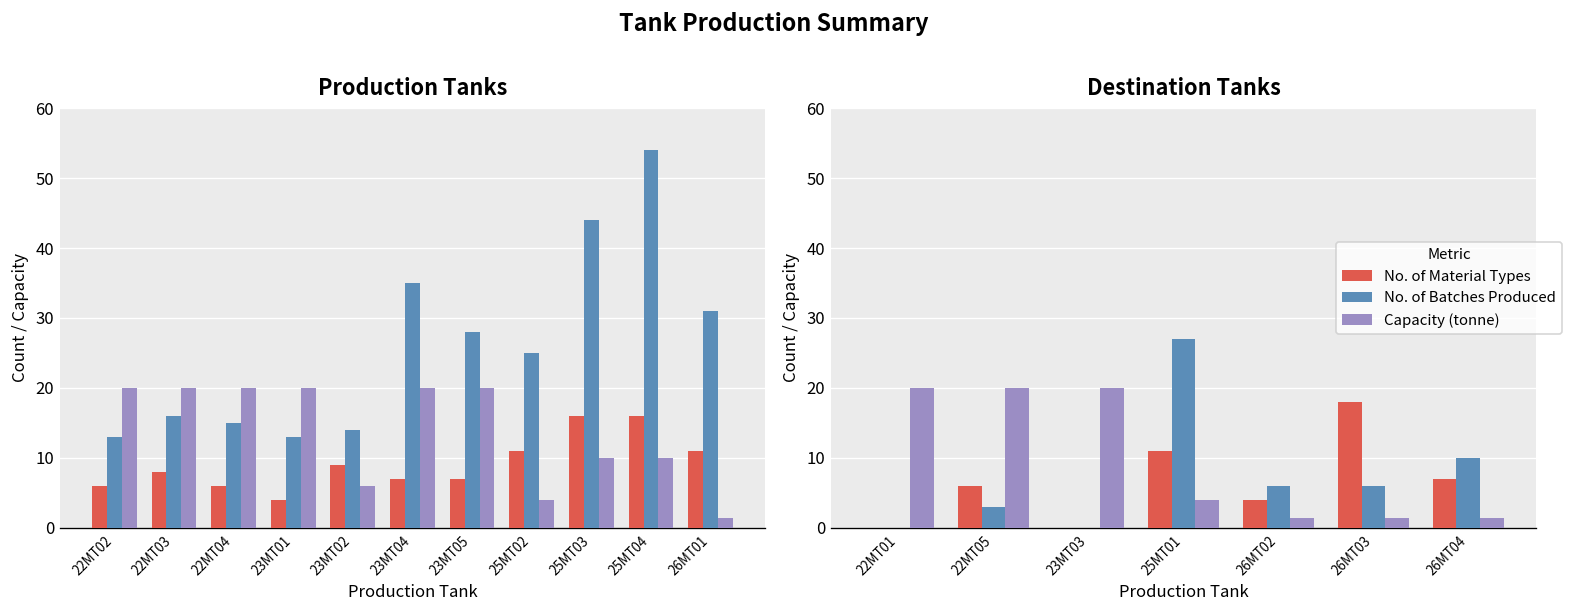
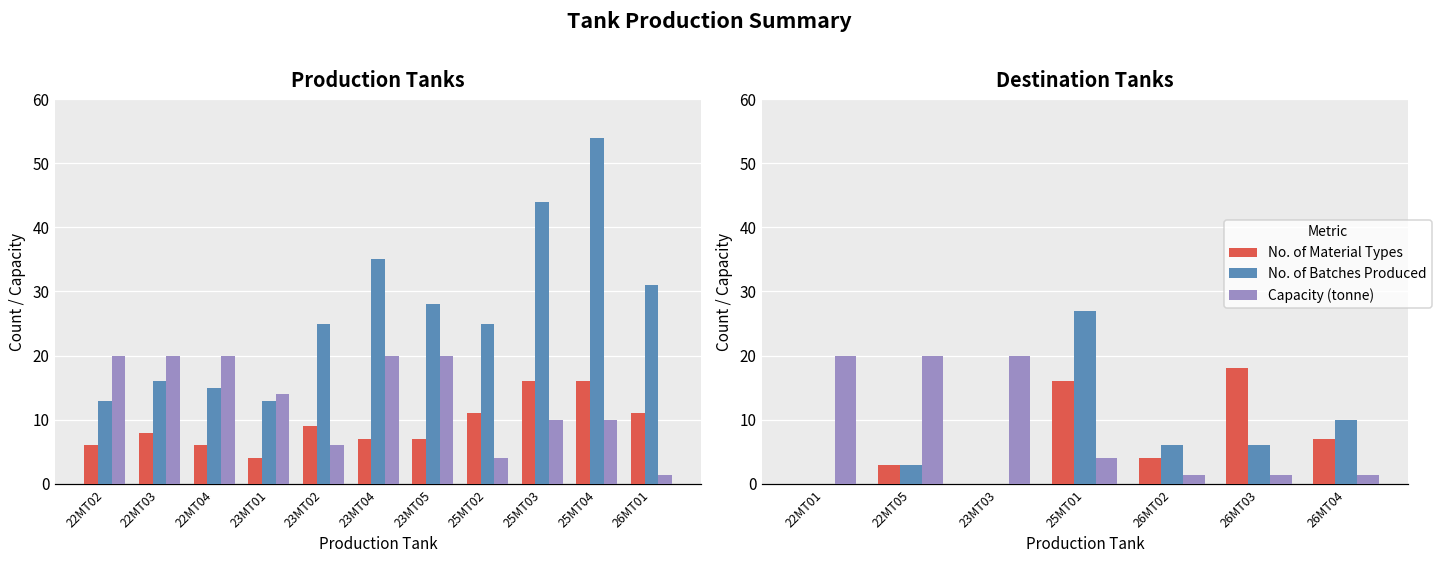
Production Tanks, Capacity (tonne), 23MT01: 20 -> 14
Production Tanks, No. of Batches Produced, 23MT02: 14 -> 25
Destination Tanks, No. of Material Types, 22MT05: 6 -> 3
Destination Tanks, No. of Material Types, 25MT01: 11 -> 16
